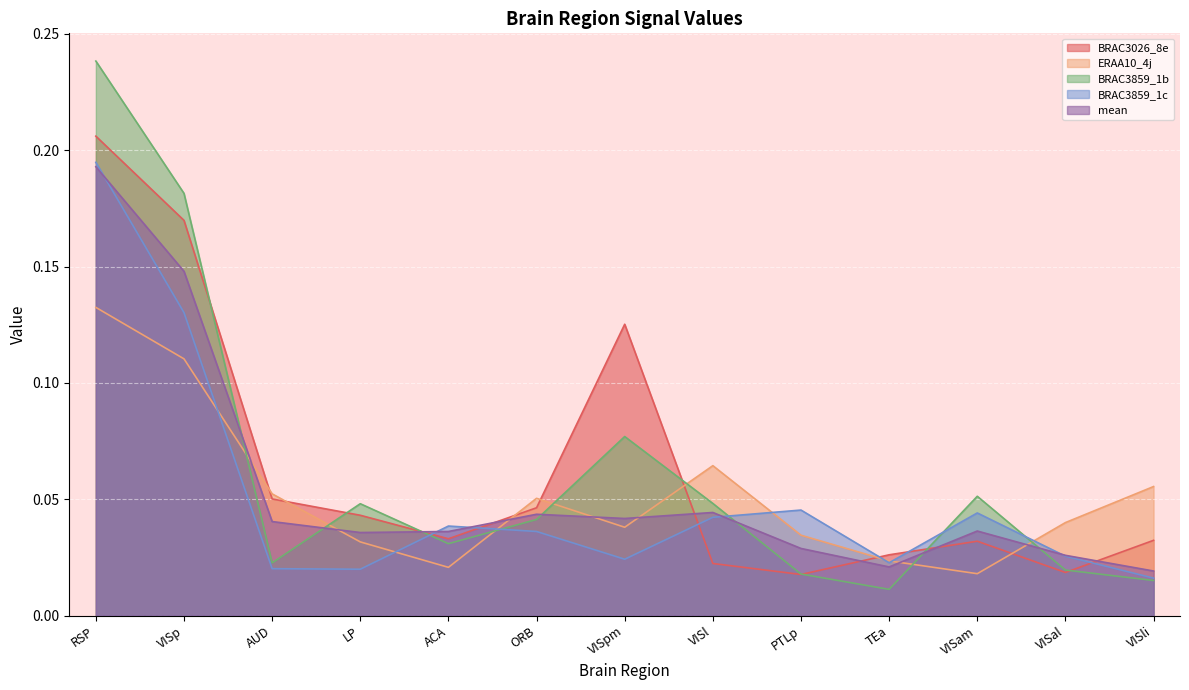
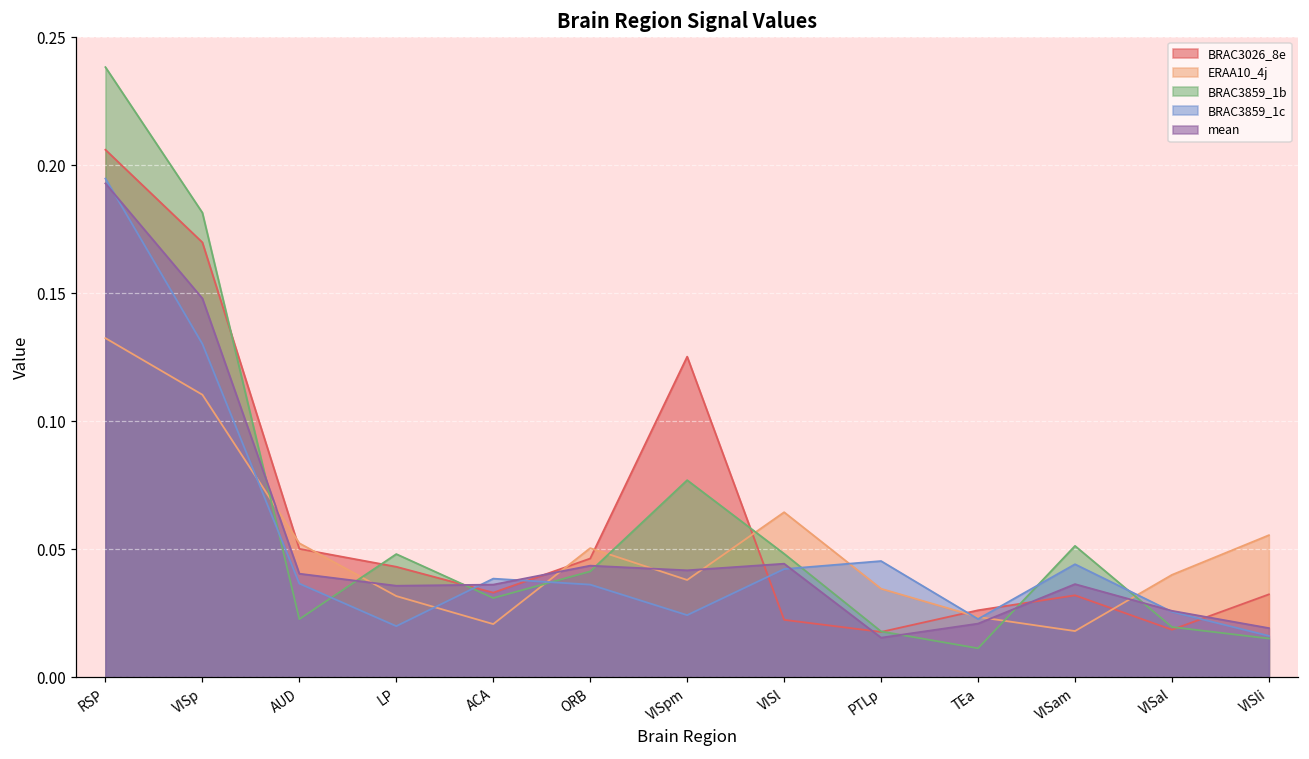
BRAC3859_1c, AUD: 0.020 -> 0.037
mean, PTLp: 0.029 -> 0.015
